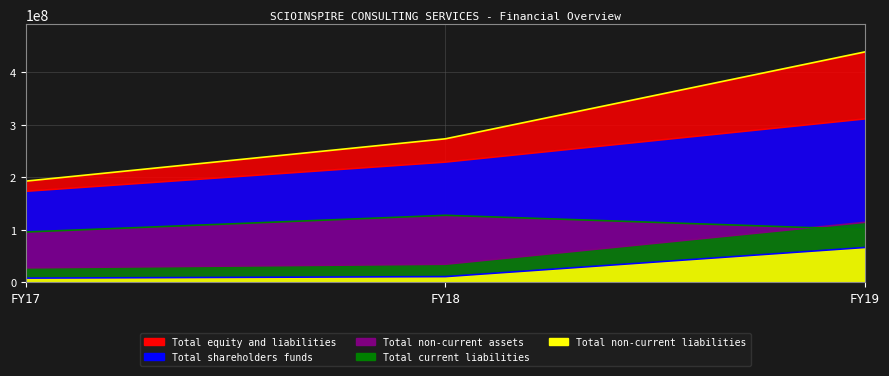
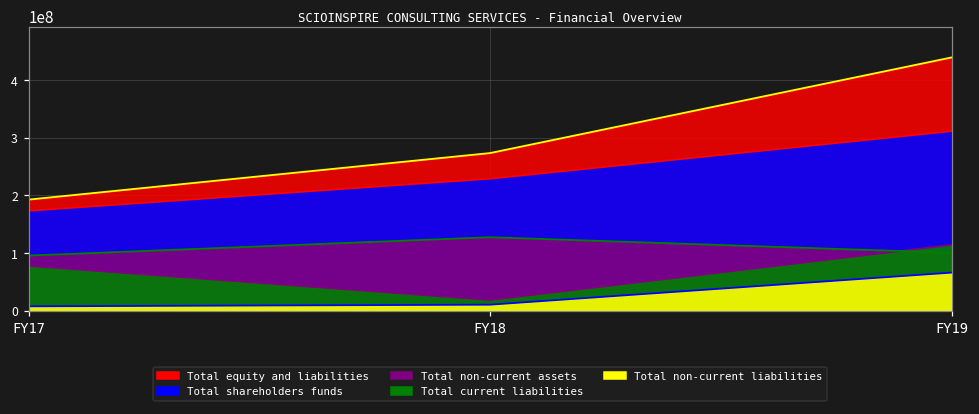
Total current liabilities, FY17: 30000000 -> 80000000
Total current liabilities, FY18: 30000000 -> 20000000
